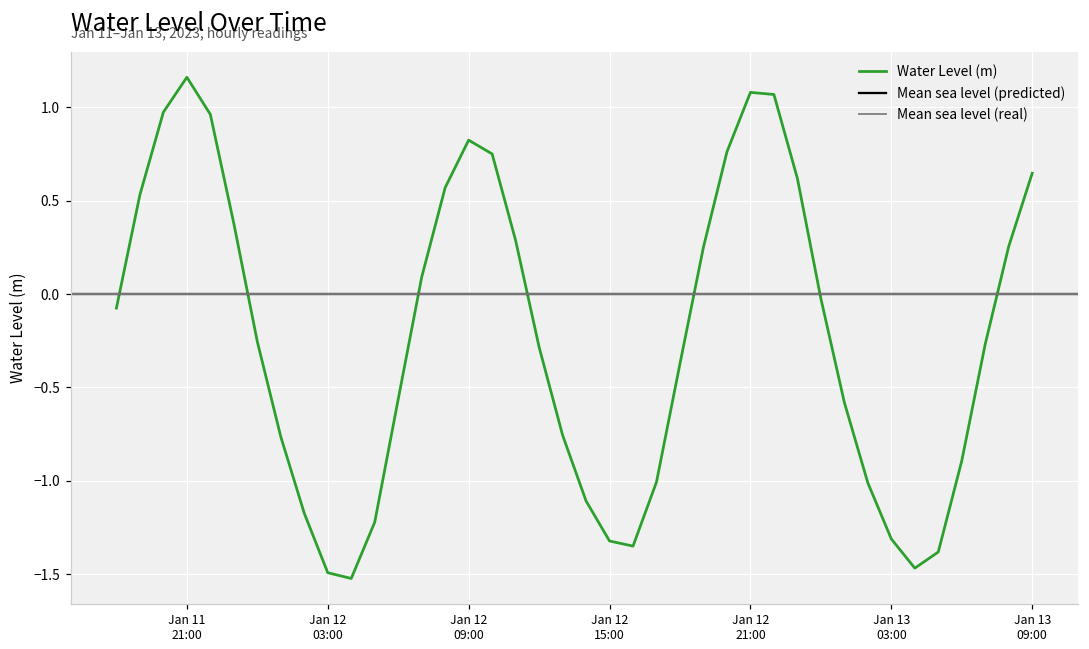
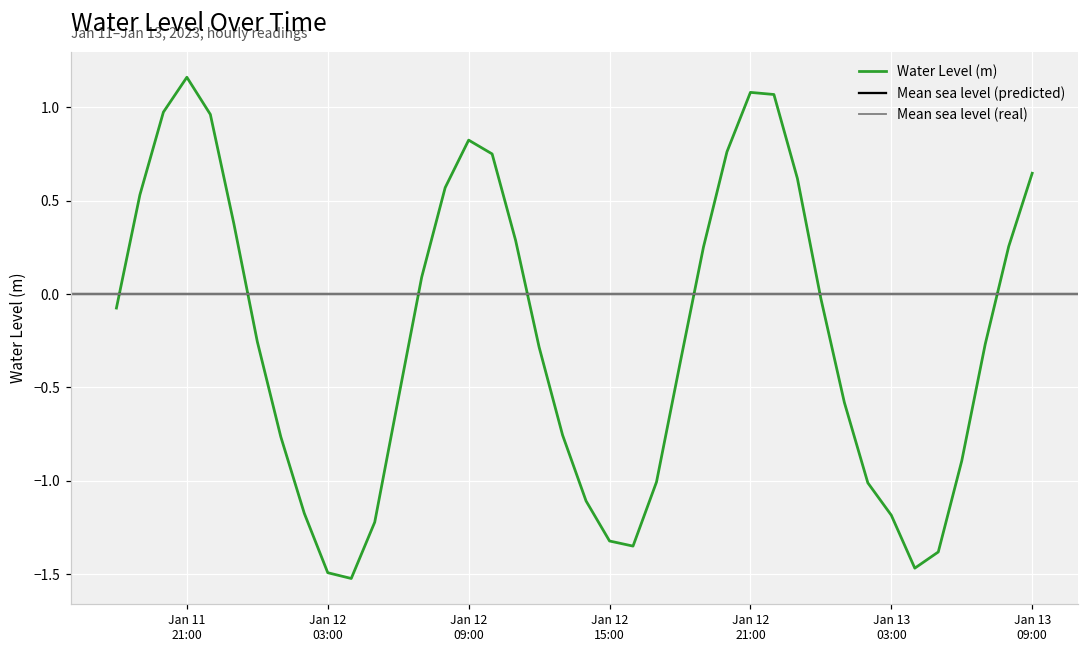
Jan 13 03:00: -1.31 -> -1.18
